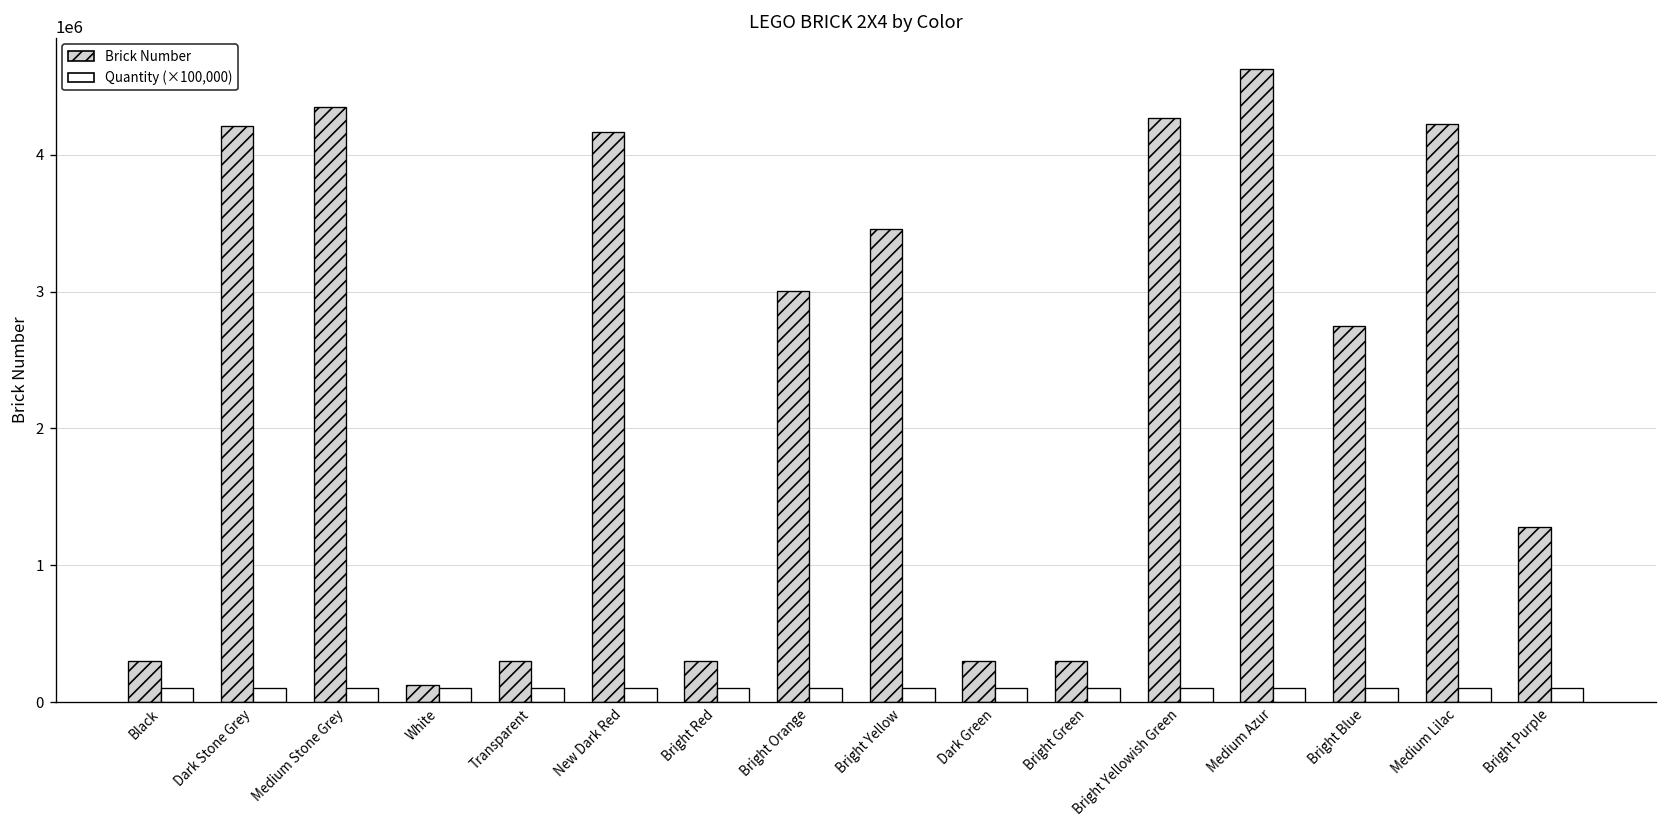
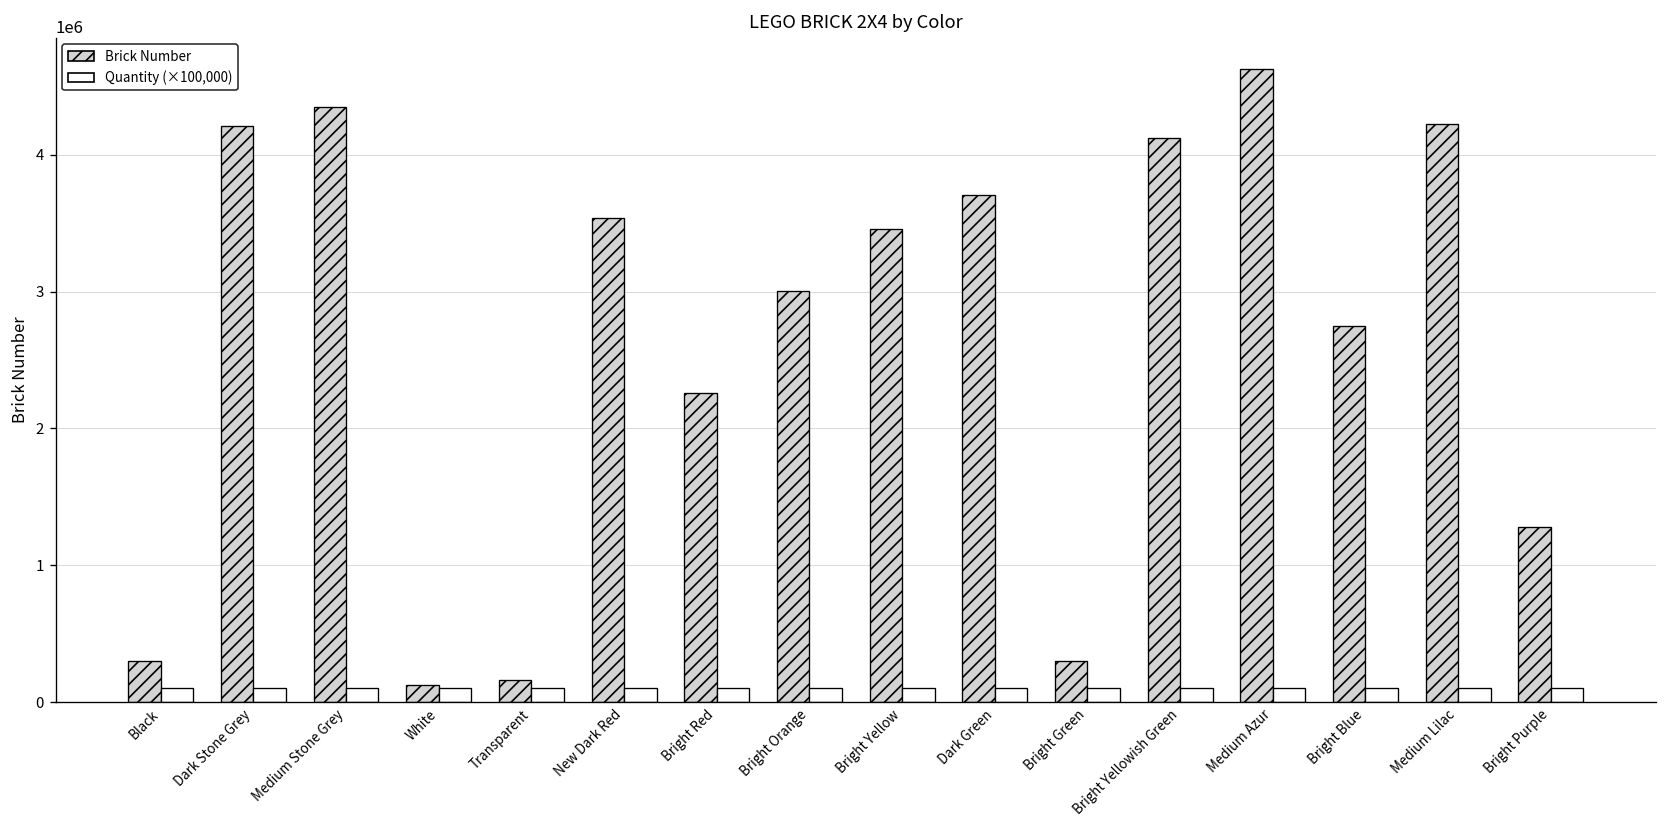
Brick Number, Transparent: 300000 -> 160000
Brick Number, New Dark Red: 4160000 -> 3540000
Brick Number, Bright Red: 300000 -> 2260000
Brick Number, Dark Green: 300000 -> 3710000
Brick Number, Bright Yellowish Green: 4270000 -> 4120000
